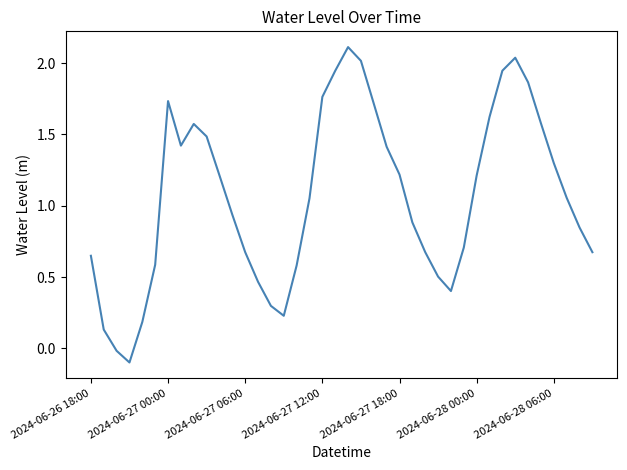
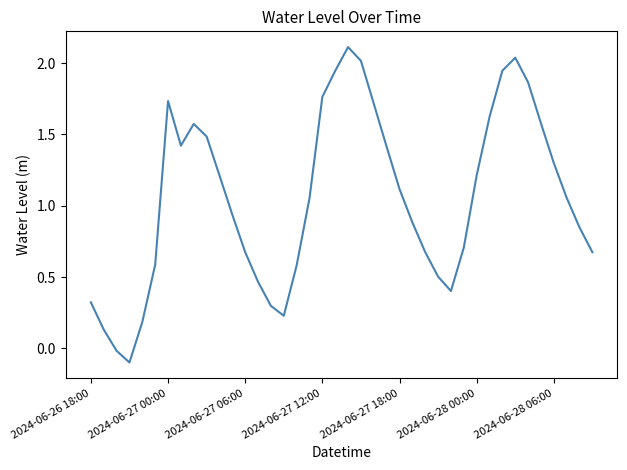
2024-06-26 18:00: 0.65 -> 0.32
2024-06-27 18:00: 1.22 -> 1.12
